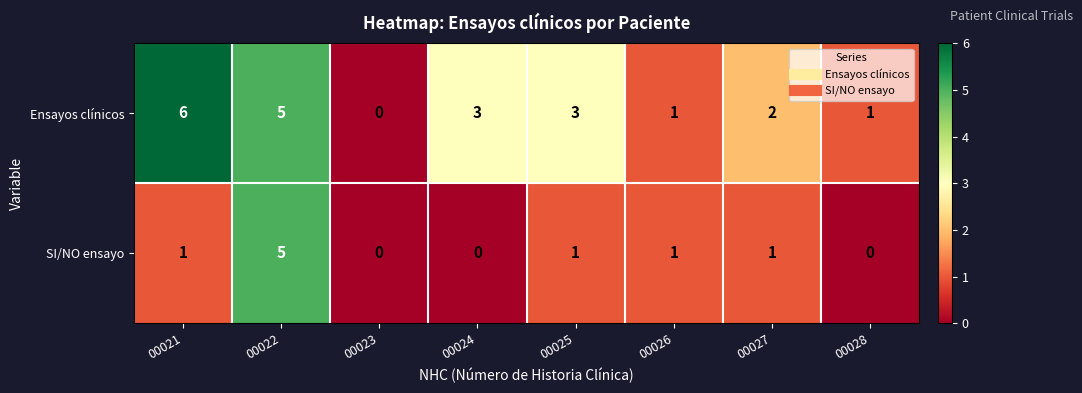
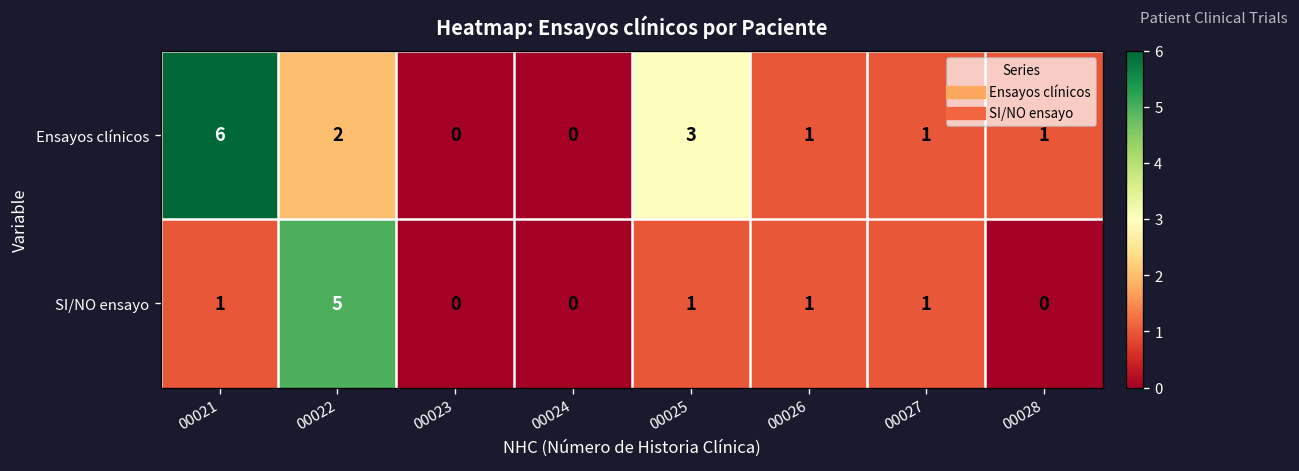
Ensayos clínicos, 00022: 5 -> 2
Ensayos clínicos, 00024: 3 -> 0
Ensayos clínicos, 00027: 2 -> 1
